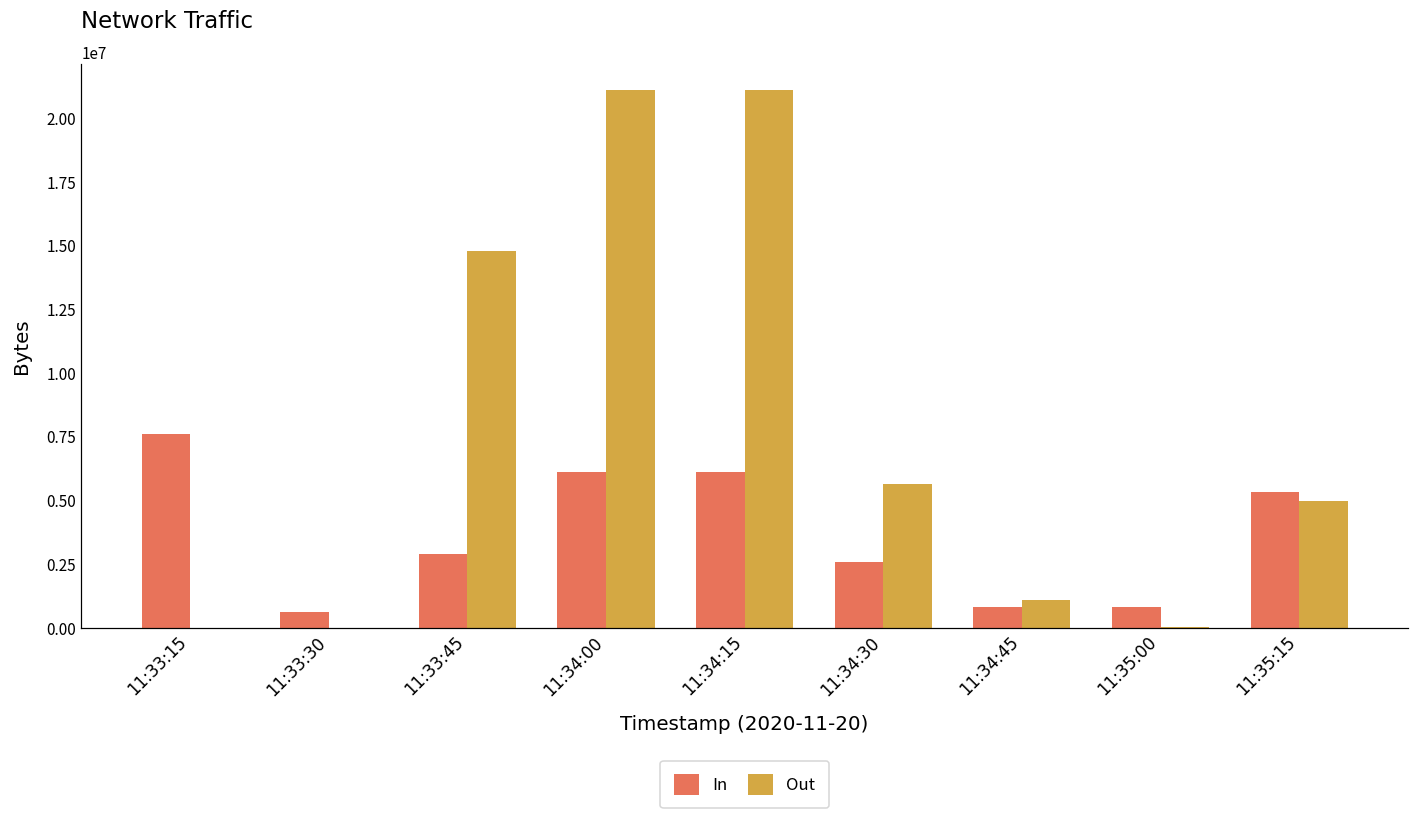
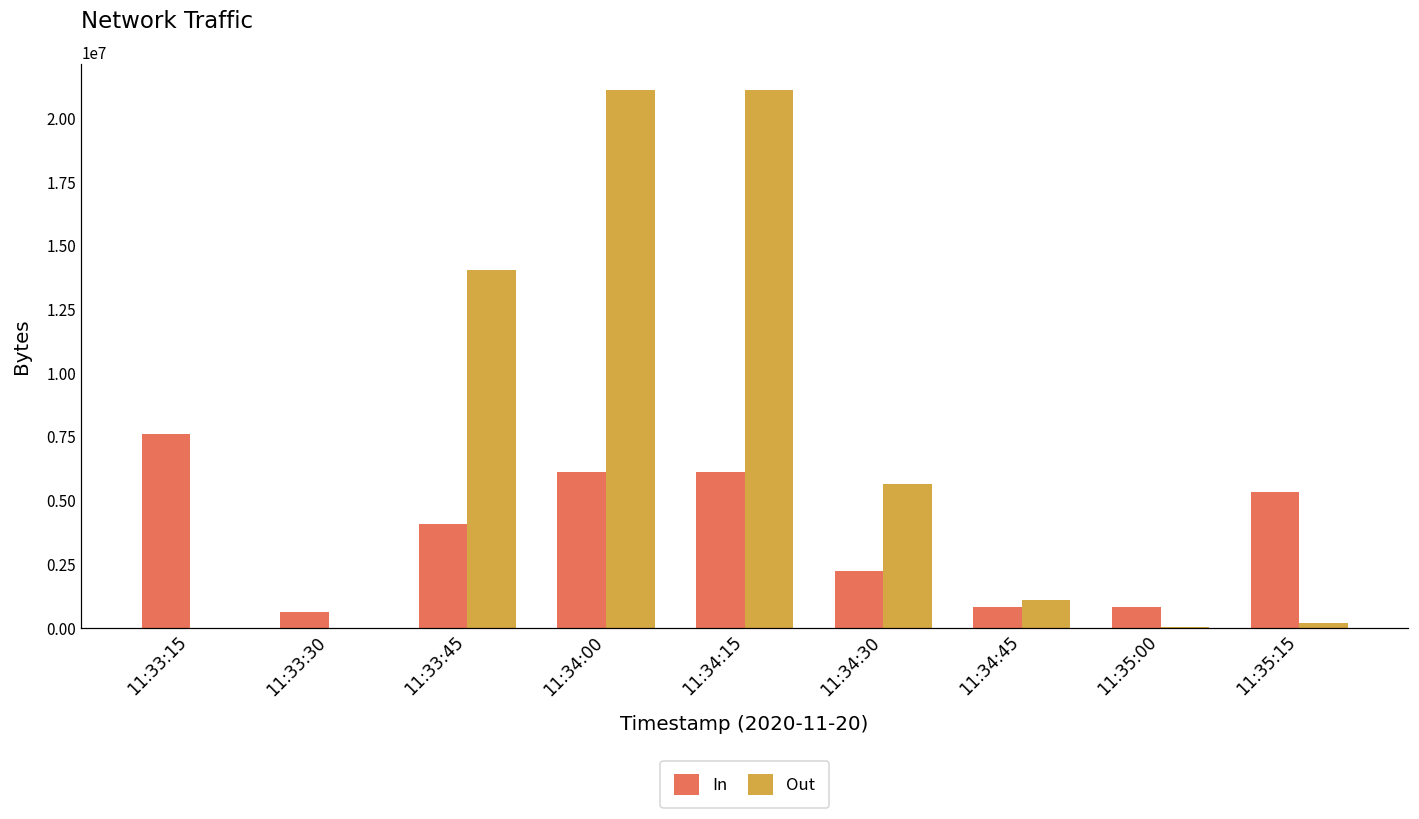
In, 11:33:45: 2900000 -> 4100000
Out, 11:33:45: 14800000 -> 14100000
In, 11:34:30: 2600000 -> 2200000
Out, 11:35:15: 5000000 -> 200000
